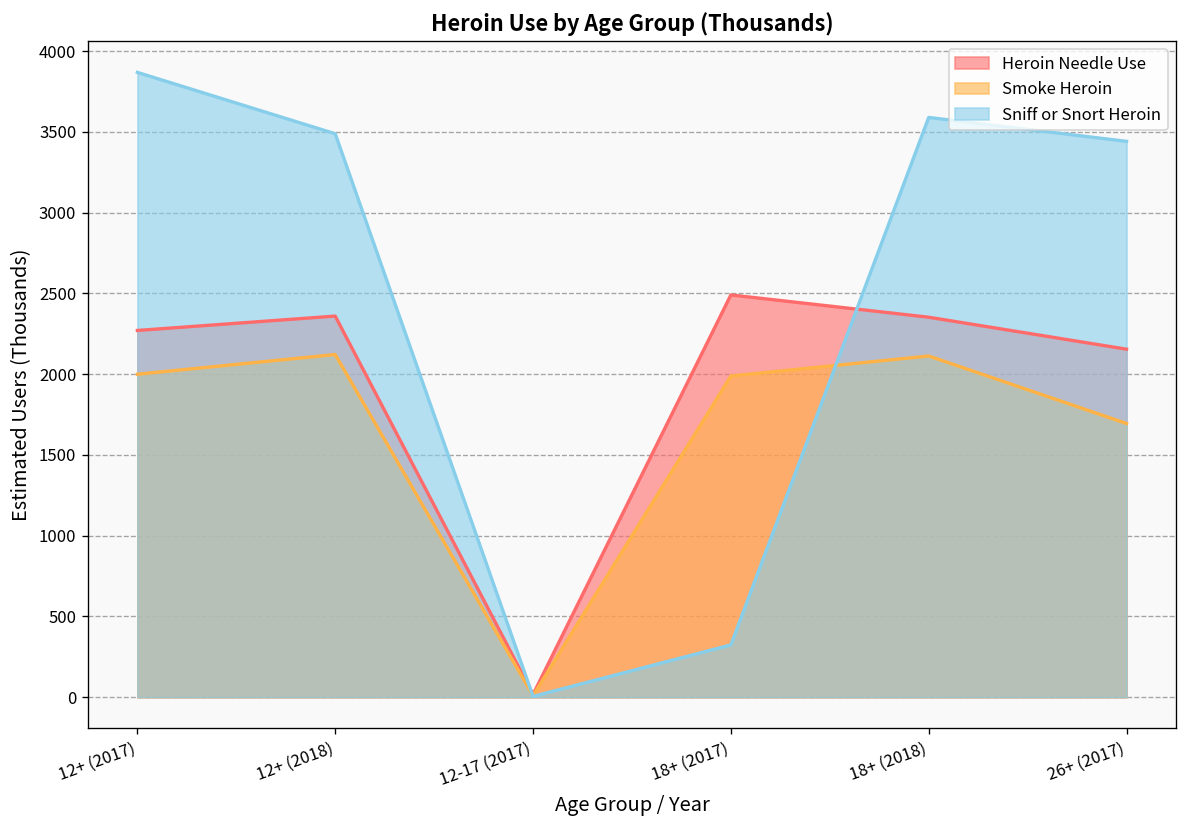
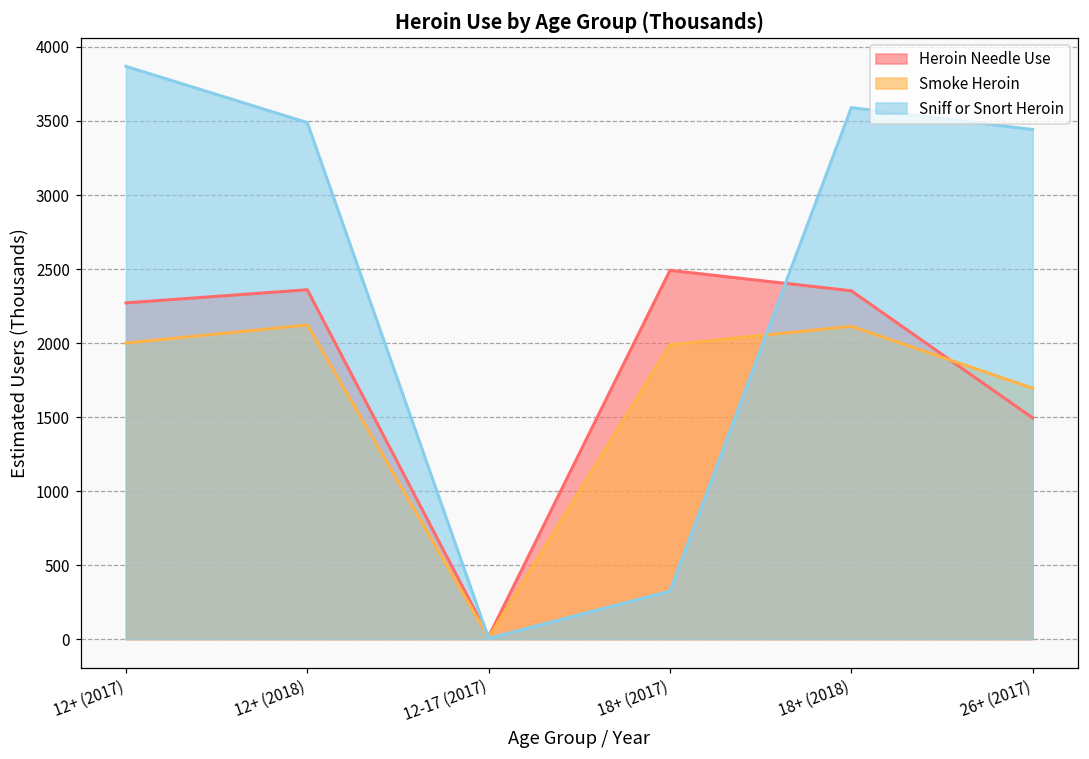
Heroin Needle Use, 26+ (2017): 2160 -> 1490
